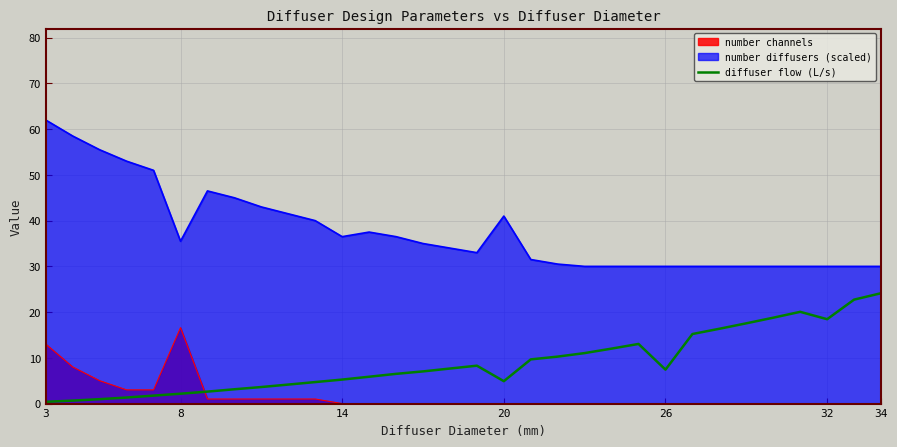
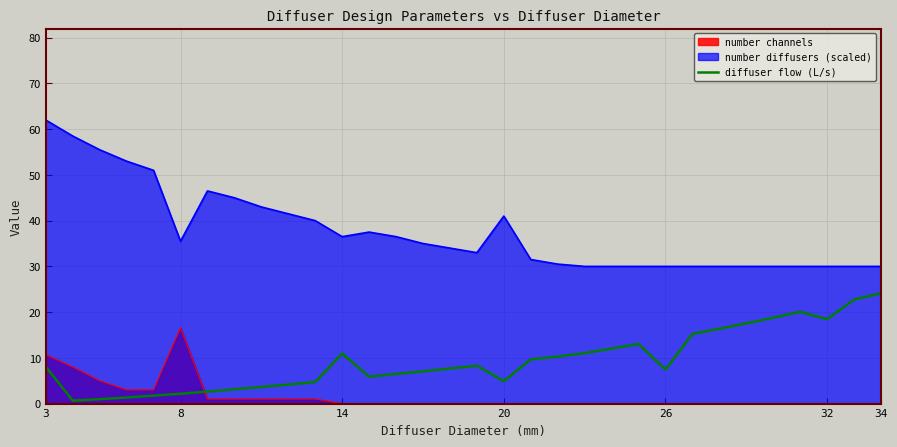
number channels, 3: 13 -> 11
diffuser flow (L/s), 3: 0 -> 8
diffuser flow (L/s), 14: 5 -> 11
